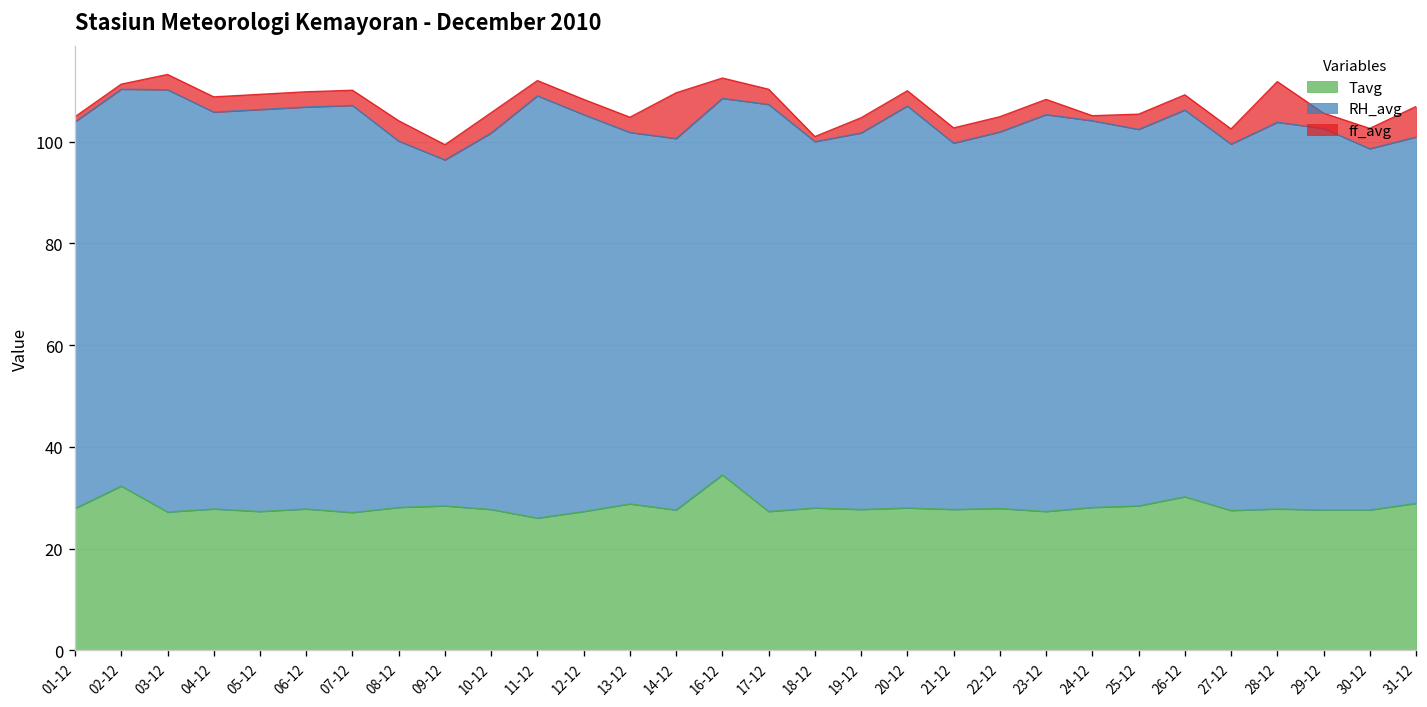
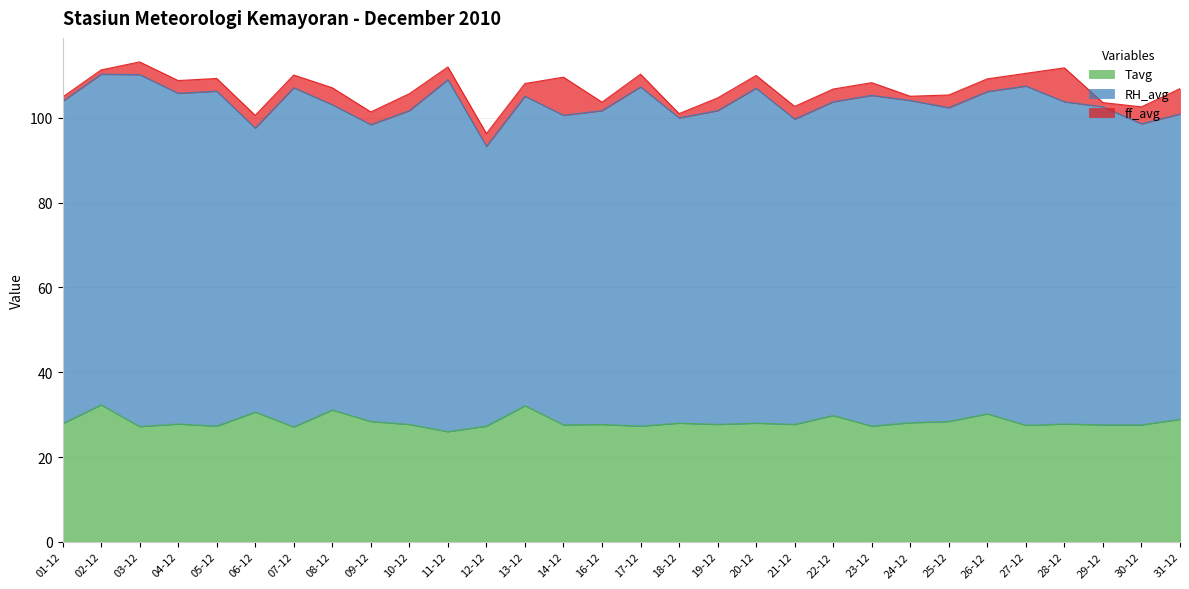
Tavg, 06-12: 28 -> 31
RH_avg, 06-12: 79 -> 67
Tavg, 08-12: 28 -> 31
RH_avg, 09-12: 68 -> 70
RH_avg, 12-12: 78 -> 66
Tavg, 13-12: 29 -> 32
Tavg, 16-12: 35 -> 28
ff_avg, 16-12: 4 -> 2
Tavg, 22-12: 28 -> 30
RH_avg, 27-12: 72 -> 80
ff_avg, 29-12: 3 -> 1
